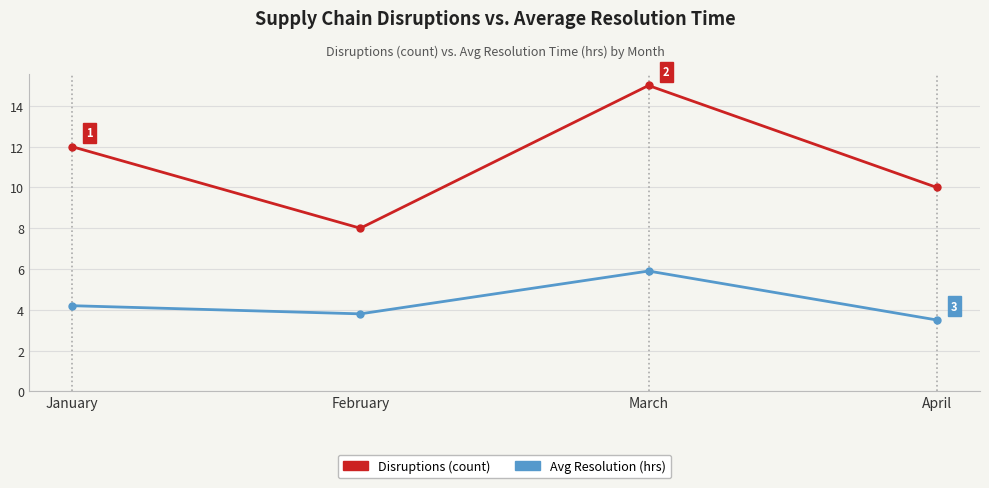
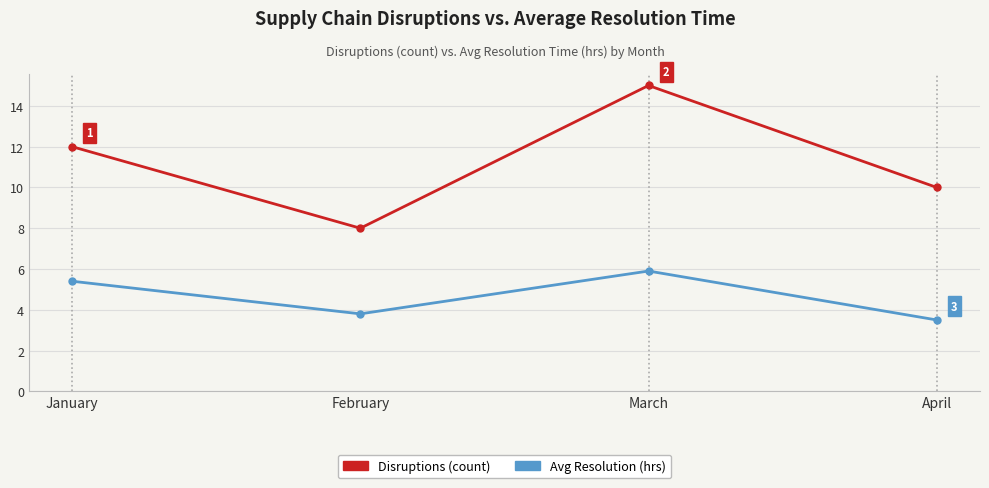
Avg Resolution (hrs), January: 4.2 -> 5.4
